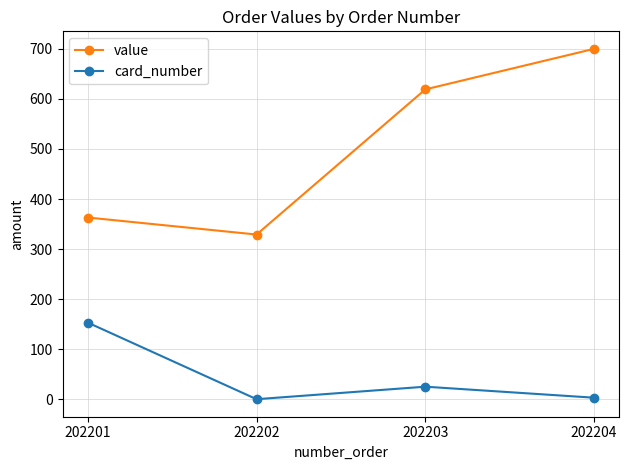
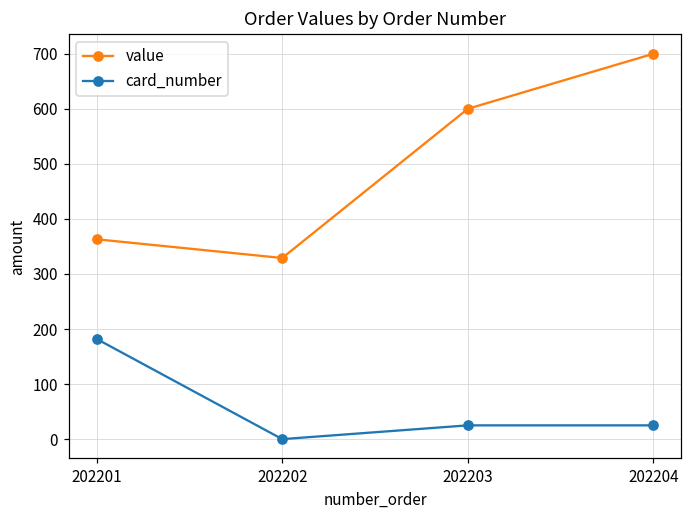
card_number, 202201: 150 -> 180
value, 202203: 620 -> 600
card_number, 202204: 0 -> 30
